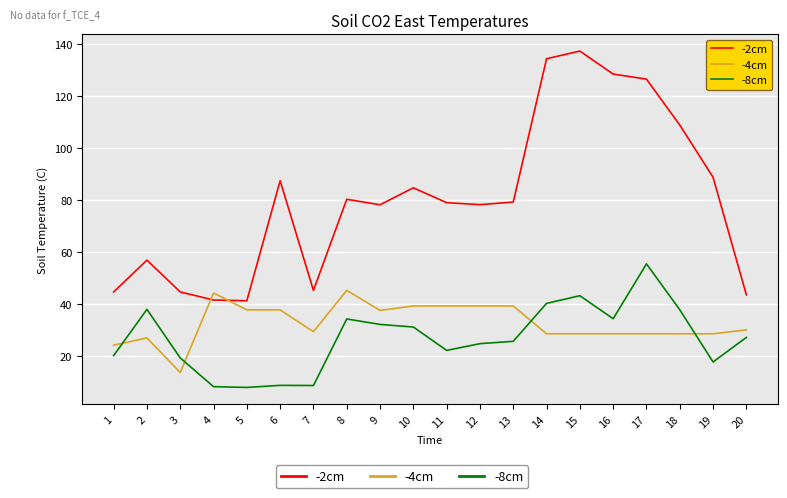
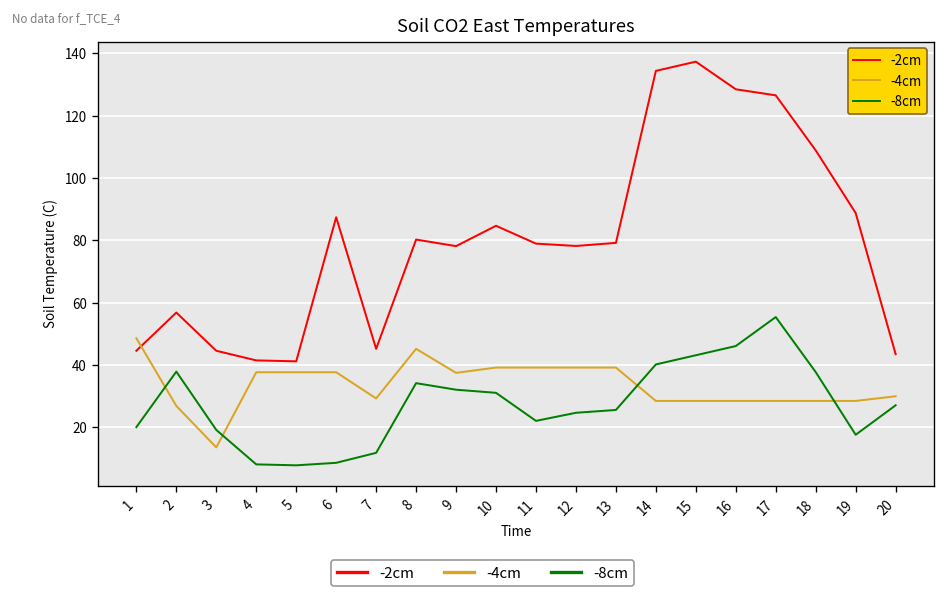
-4cm, 1: 24 -> 49
-4cm, 4: 44 -> 38
-8cm, 7: 9 -> 12
-8cm, 16: 34 -> 46
